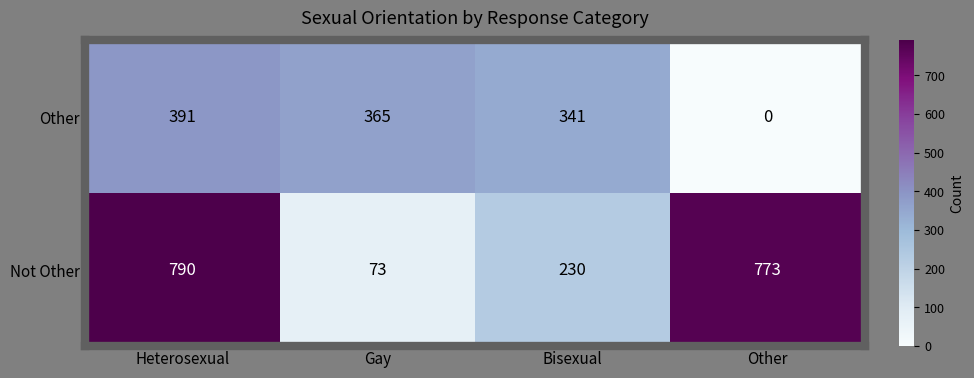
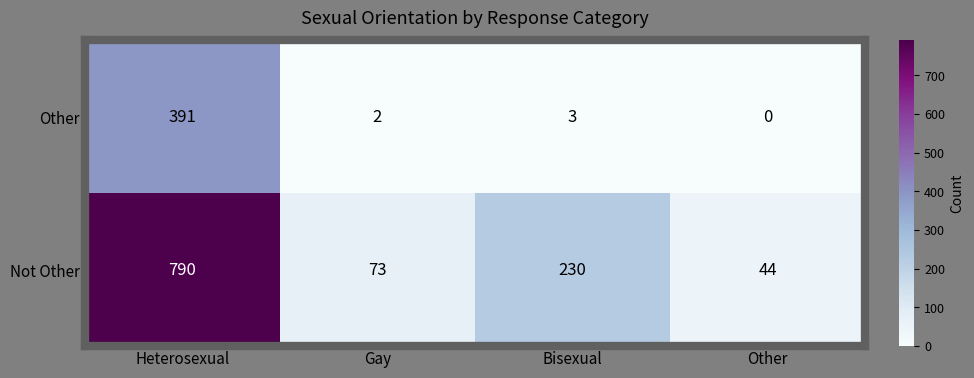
Other, Gay: 365 -> 2
Other, Bisexual: 341 -> 3
Not Other, Other: 773 -> 44
